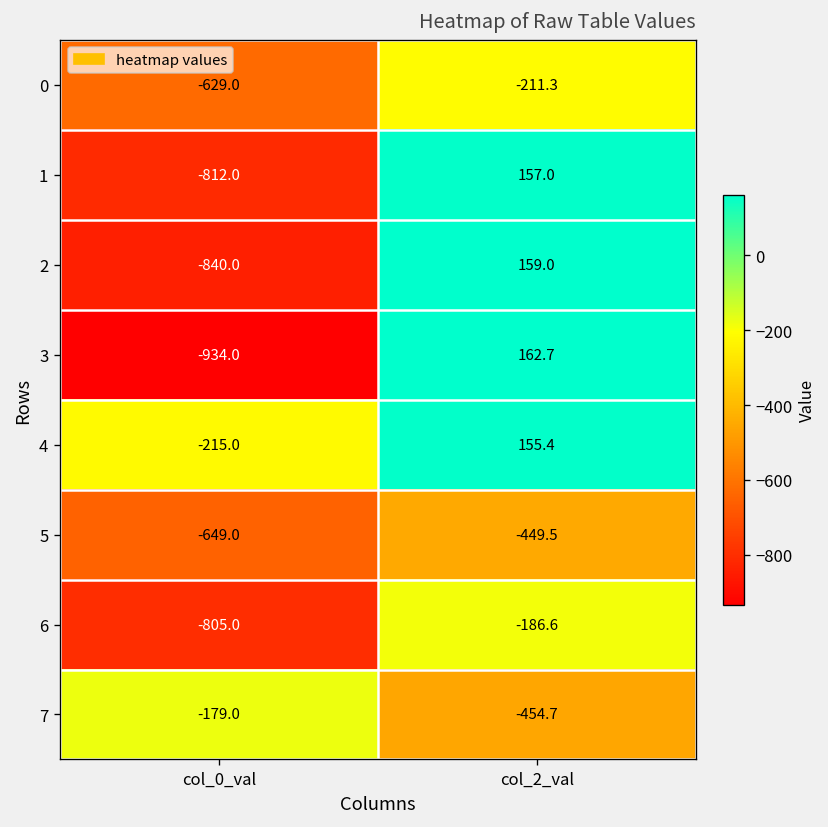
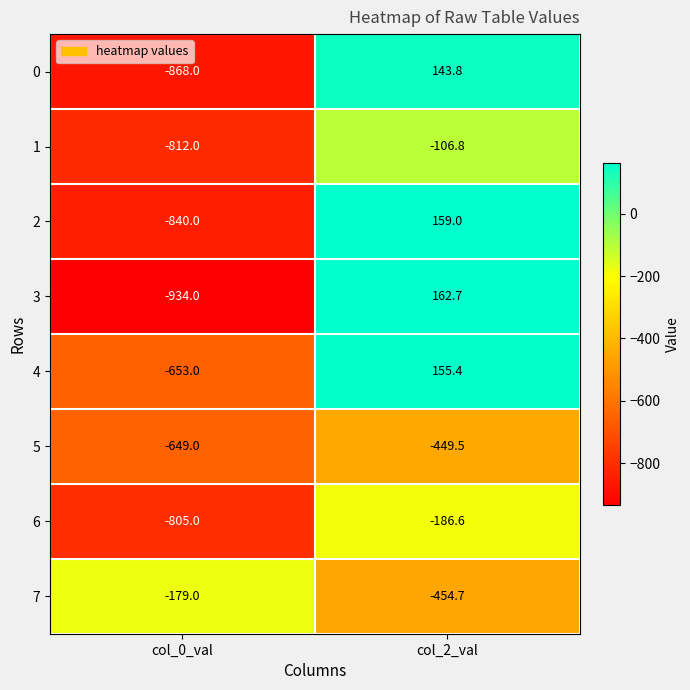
0, col_0_val: -629.0 -> -868.0
0, col_2_val: -211.3 -> 143.8
1, col_2_val: 157.0 -> -106.8
4, col_0_val: -215.0 -> -653.0
